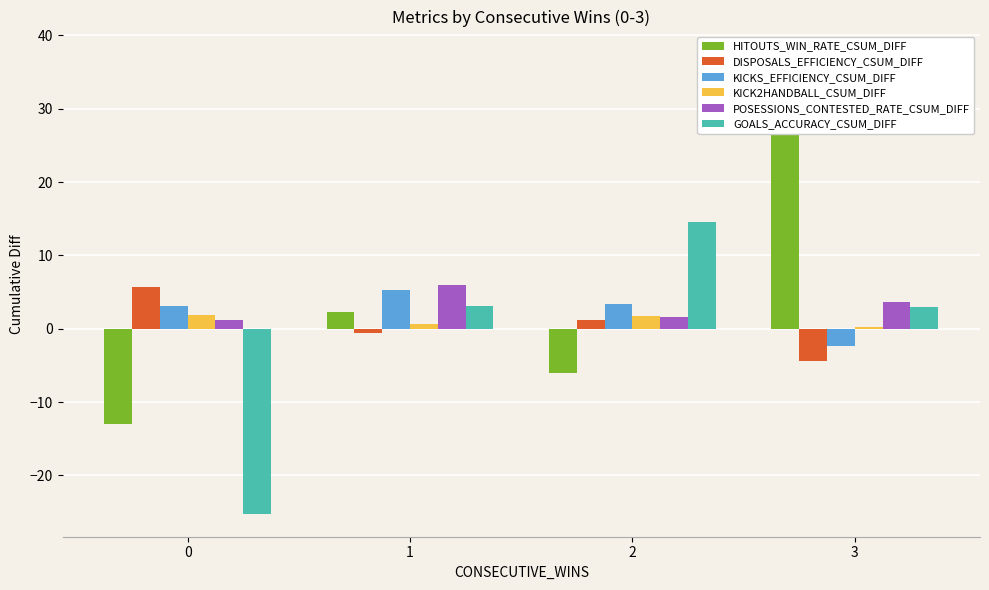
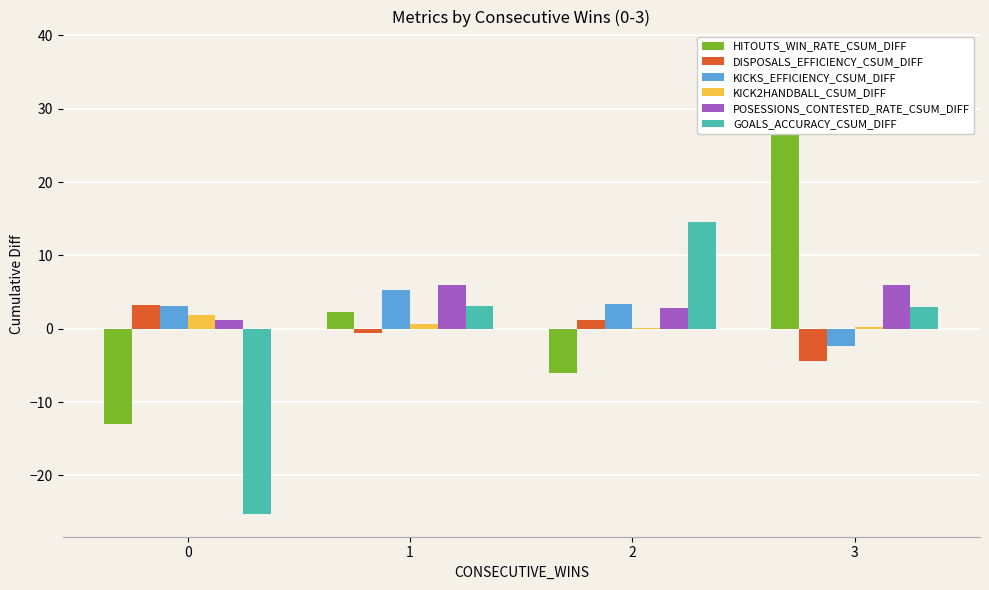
DISPOSALS_EFFICIENCY_CSUM_DIFF, 0: 6 -> 3
KICK2HANDBALL_CSUM_DIFF, 2: 2 -> 0
POSESSIONS_CONTESTED_RATE_CSUM_DIFF, 2: 2 -> 3
POSESSIONS_CONTESTED_RATE_CSUM_DIFF, 3: 4 -> 6
